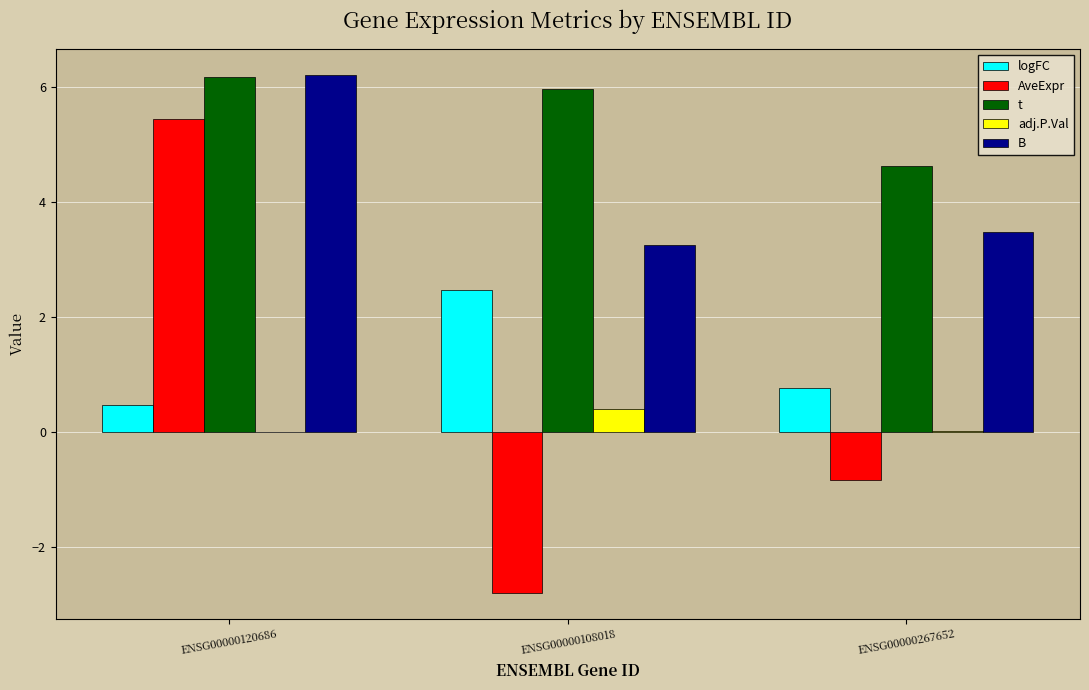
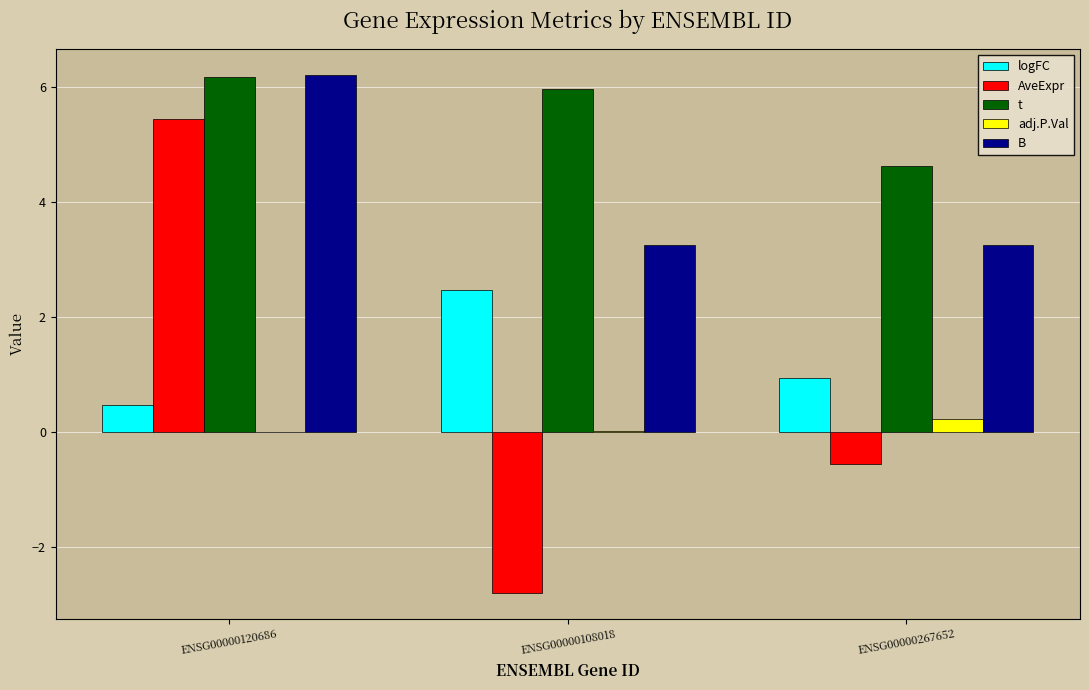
adj.P.Val, ENSG00000108018: 0.4 -> 0.0
logFC, ENSG00000267652: 0.8 -> 0.9
AveExpr, ENSG00000267652: -0.8 -> -0.6
adj.P.Val, ENSG00000267652: 0.0 -> 0.2
B, ENSG00000267652: 3.5 -> 3.2
